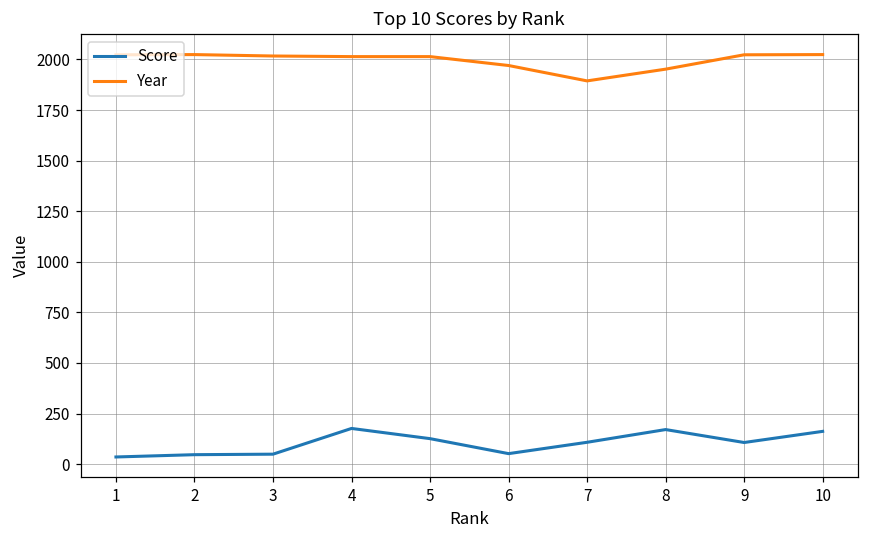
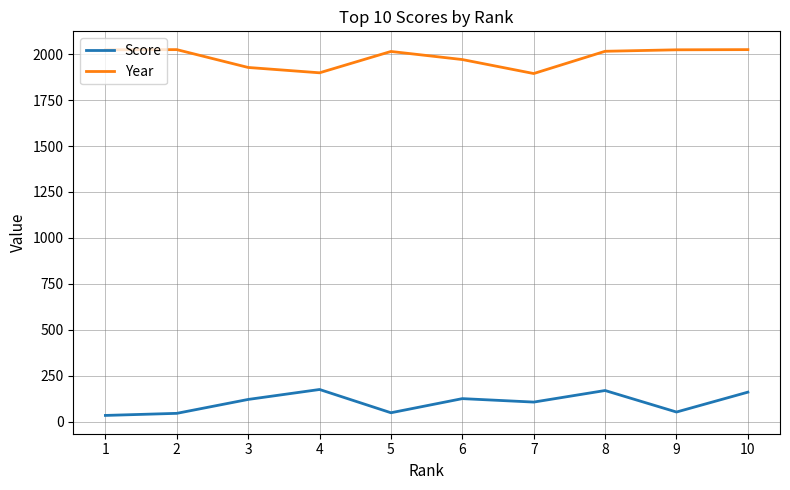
Score, 3: 50 -> 120
Year, 3: 2020 -> 1930
Year, 4: 2010 -> 1900
Score, 5: 130 -> 50
Score, 6: 50 -> 130
Year, 8: 1950 -> 2020
Score, 9: 110 -> 50
